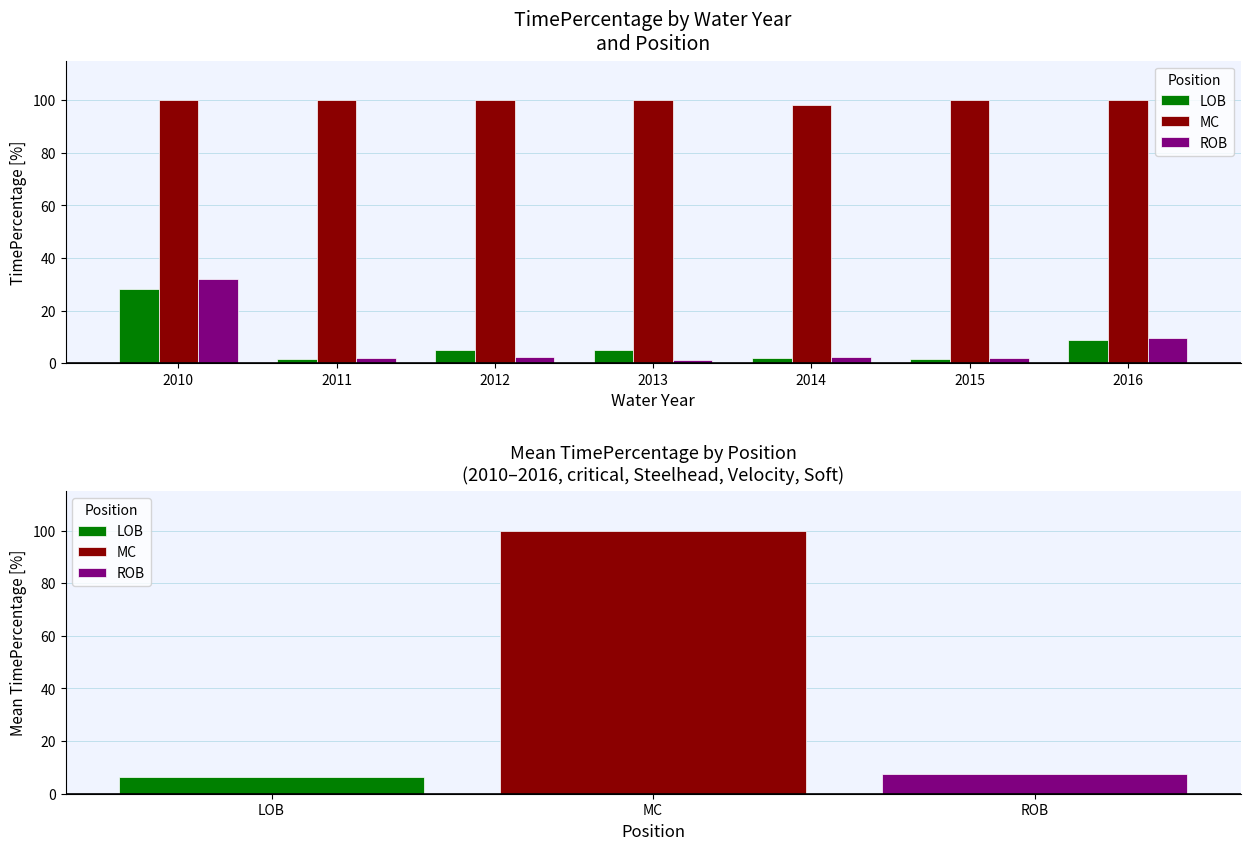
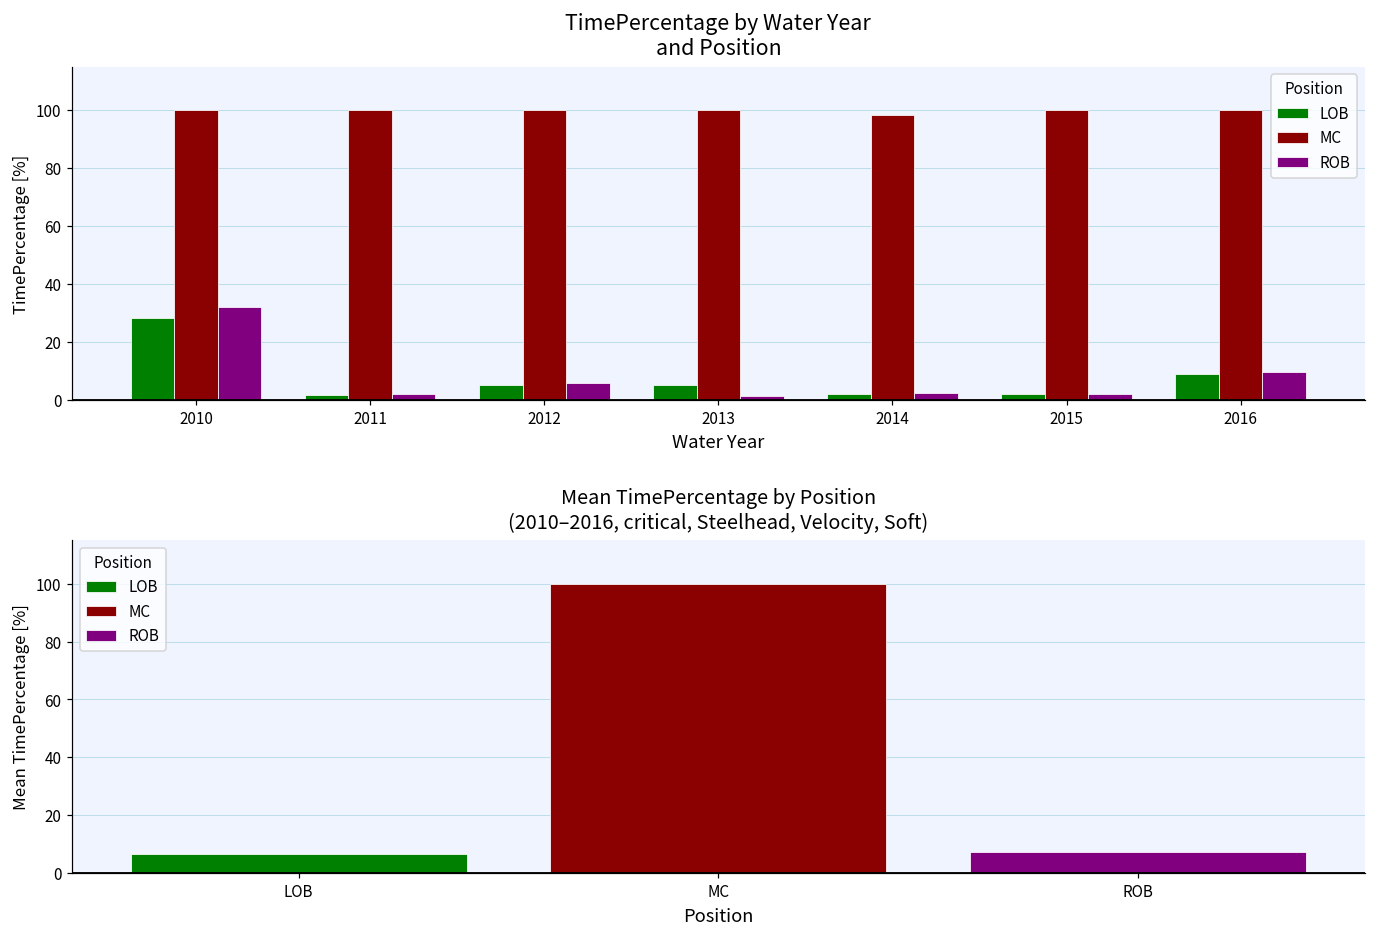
TimePercentage by Water Year and Position, ROB, 2012: 2 -> 6
